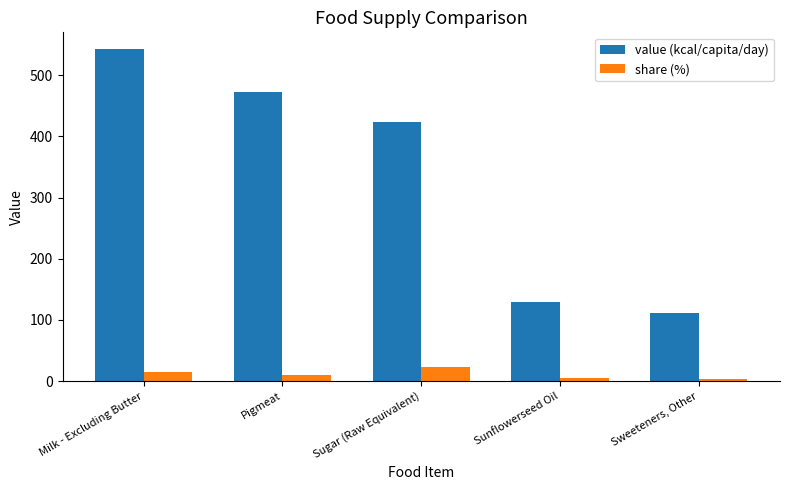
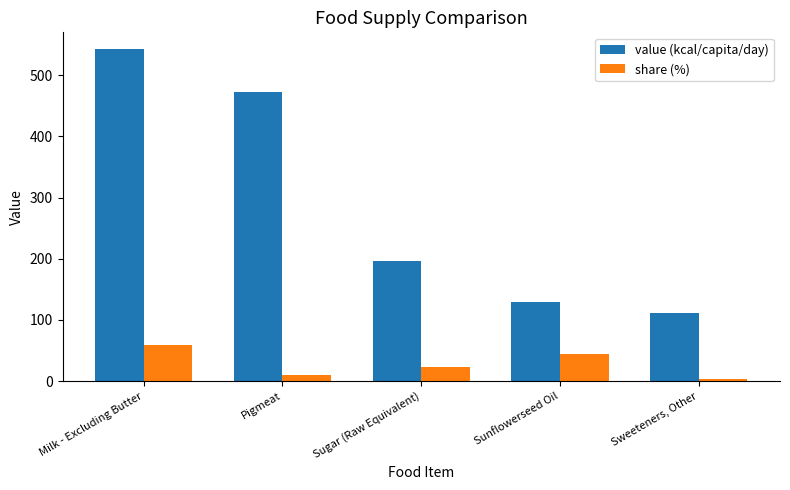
share (%), Milk - Excluding Butter: 20 -> 60
value (kcal/capita/day), Sugar (Raw Equivalent): 420 -> 200
share (%), Sunflowerseed Oil: 0 -> 40
